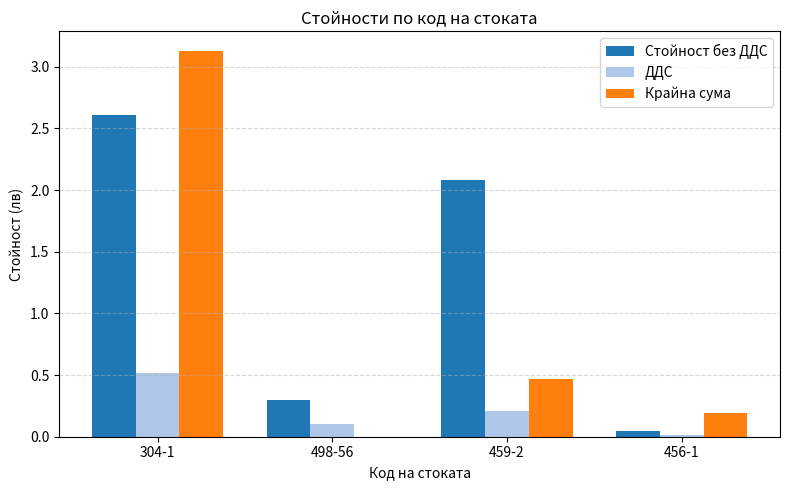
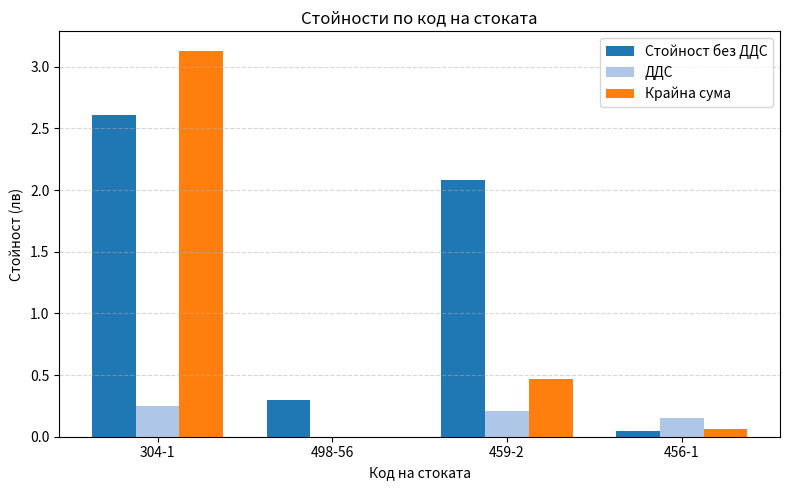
ДДС, 304-1: 0.52 -> 0.25
ДДС, 498-56: 0.1 -> 0.0
ДДС, 456-1: 0.01 -> 0.15
Крайна сума, 456-1: 0.19 -> 0.06
